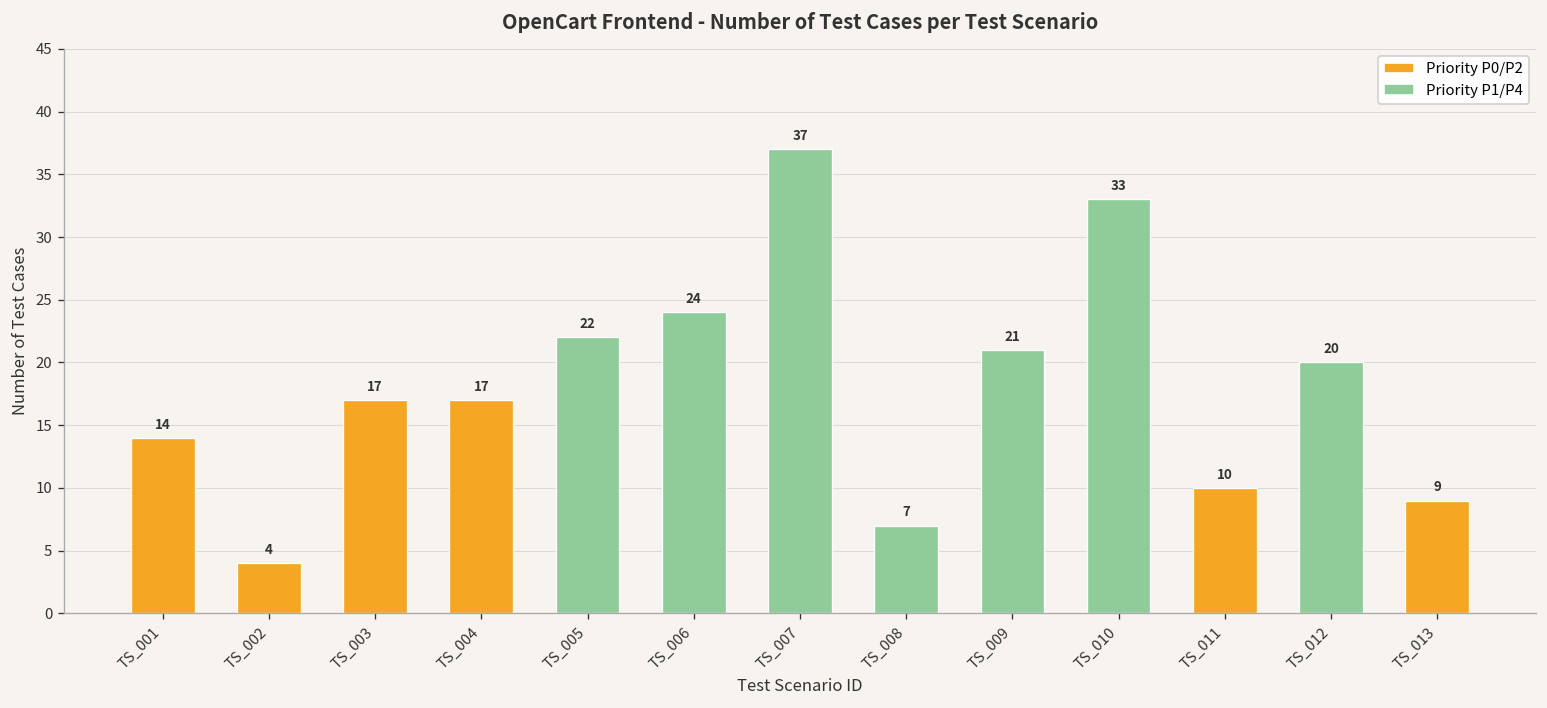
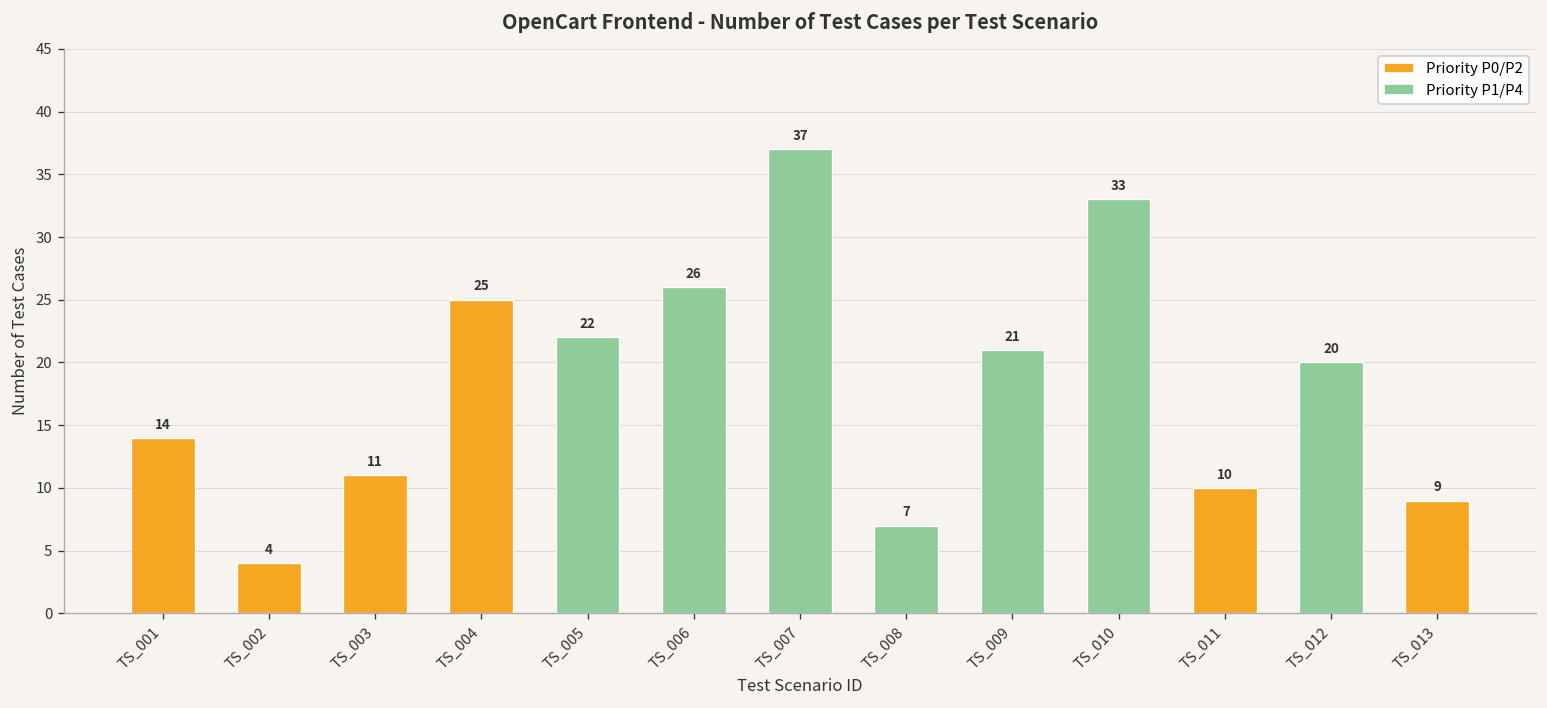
Priority P0/P2, TS_003: 17 -> 11
Priority P0/P2, TS_004: 17 -> 25
Priority P1/P4, TS_006: 24 -> 26
